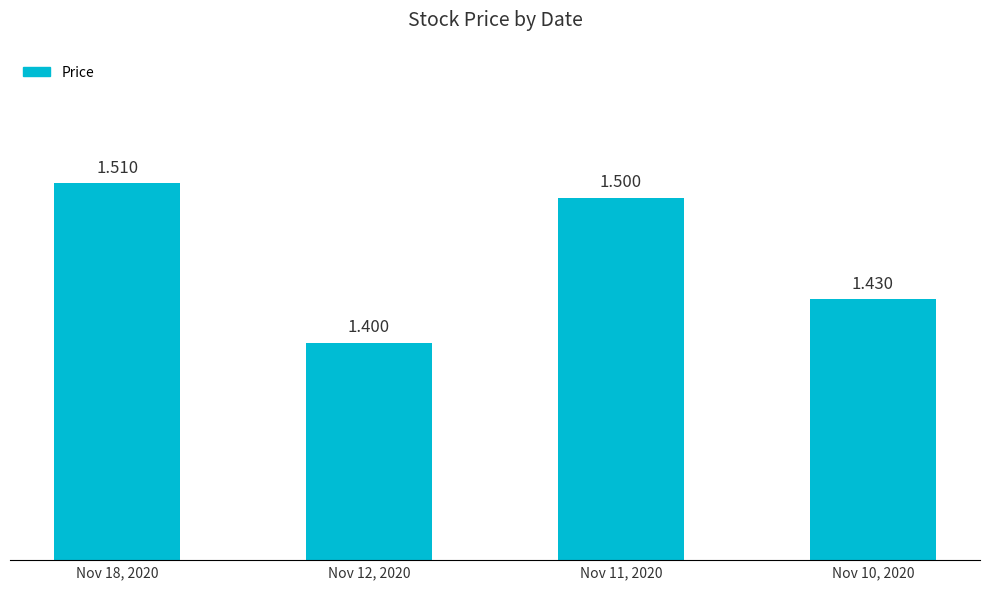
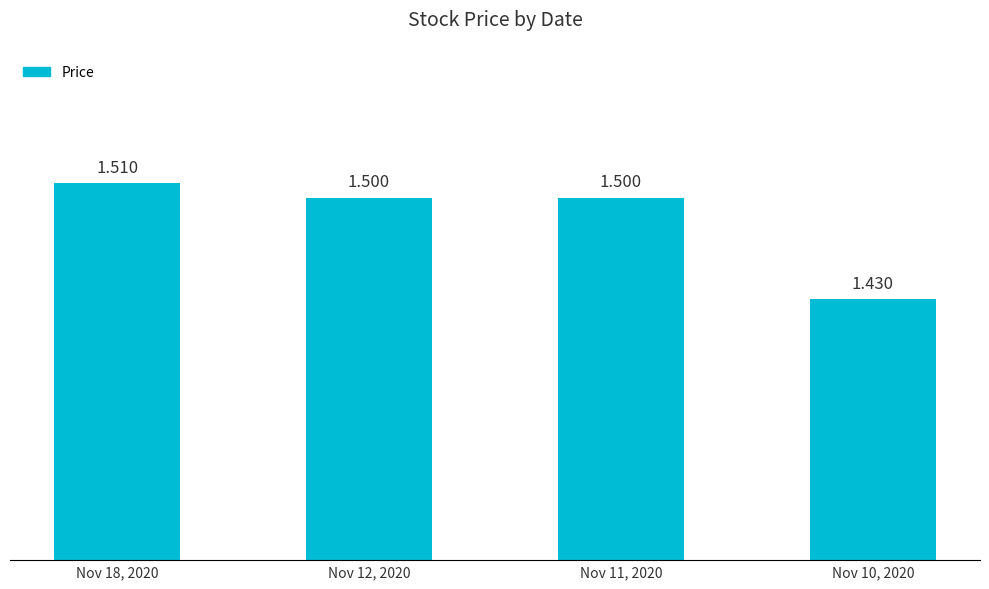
Nov 12, 2020: 1.400 -> 1.500
